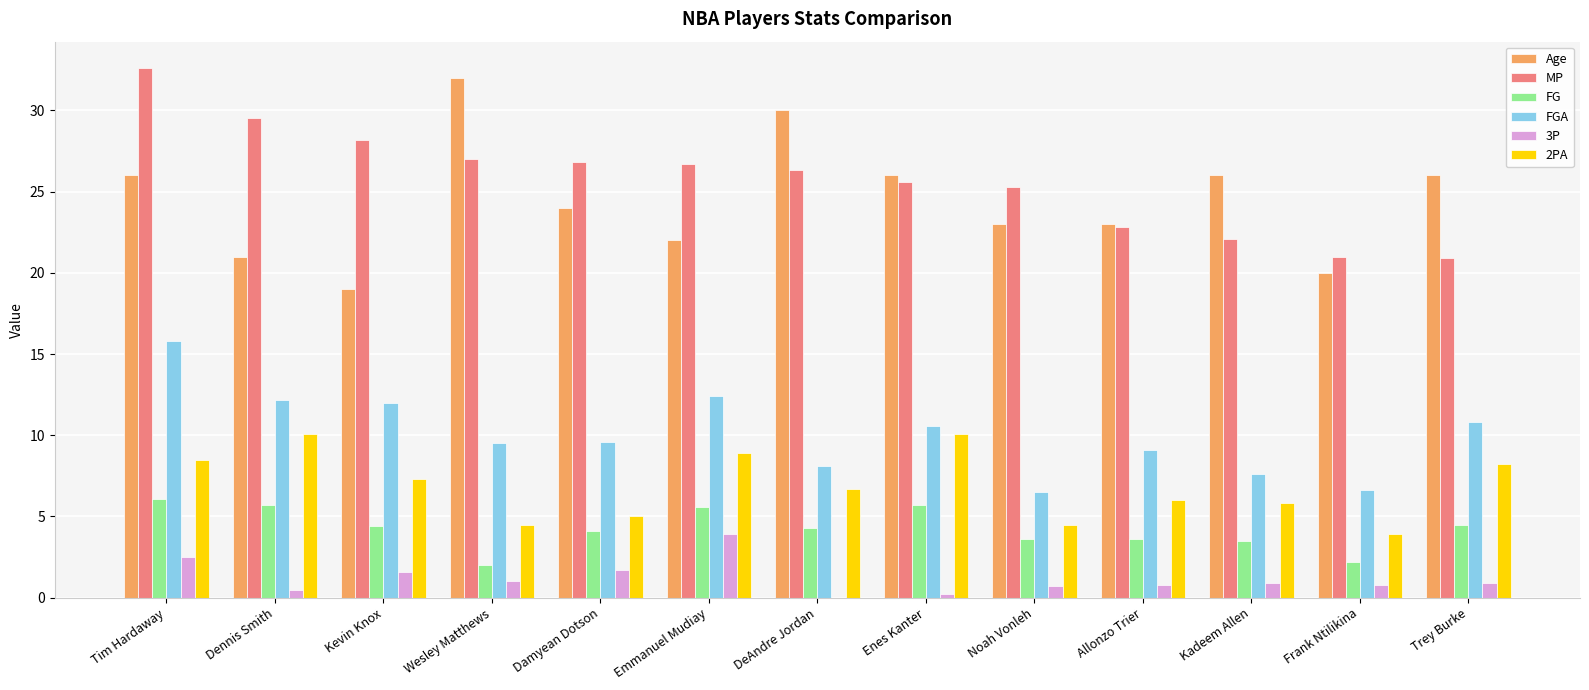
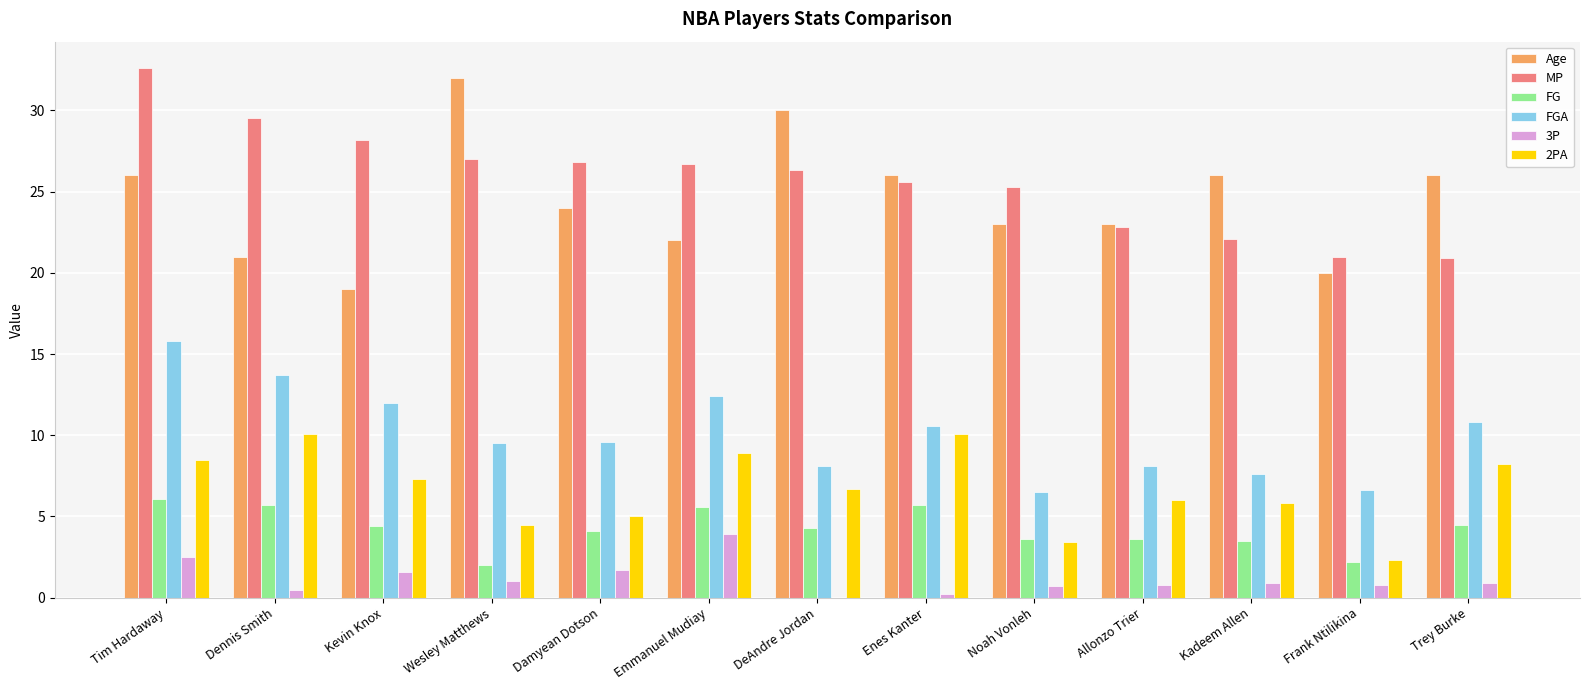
FGA, Dennis Smith: 12.2 -> 13.7
2PA, Noah Vonleh: 4.5 -> 3.4
FGA, Allonzo Trier: 9.1 -> 8.1
2PA, Frank Ntilikina: 3.9 -> 2.3
